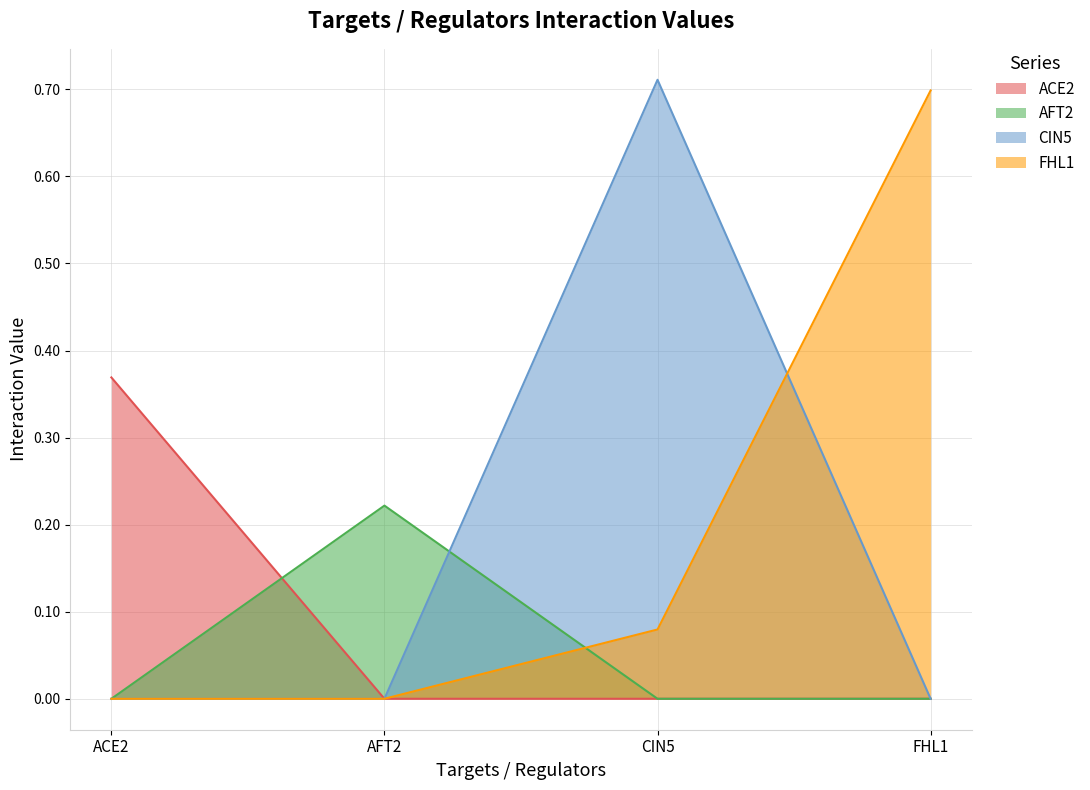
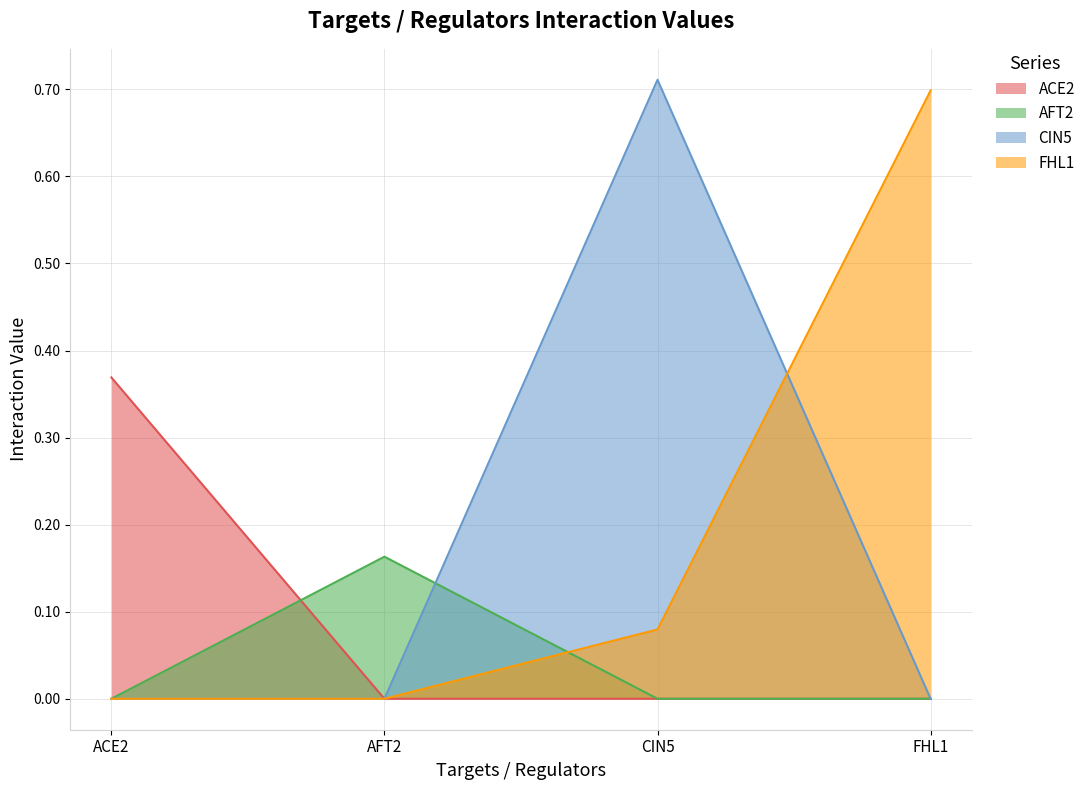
AFT2, AFT2: 0.22 -> 0.16
